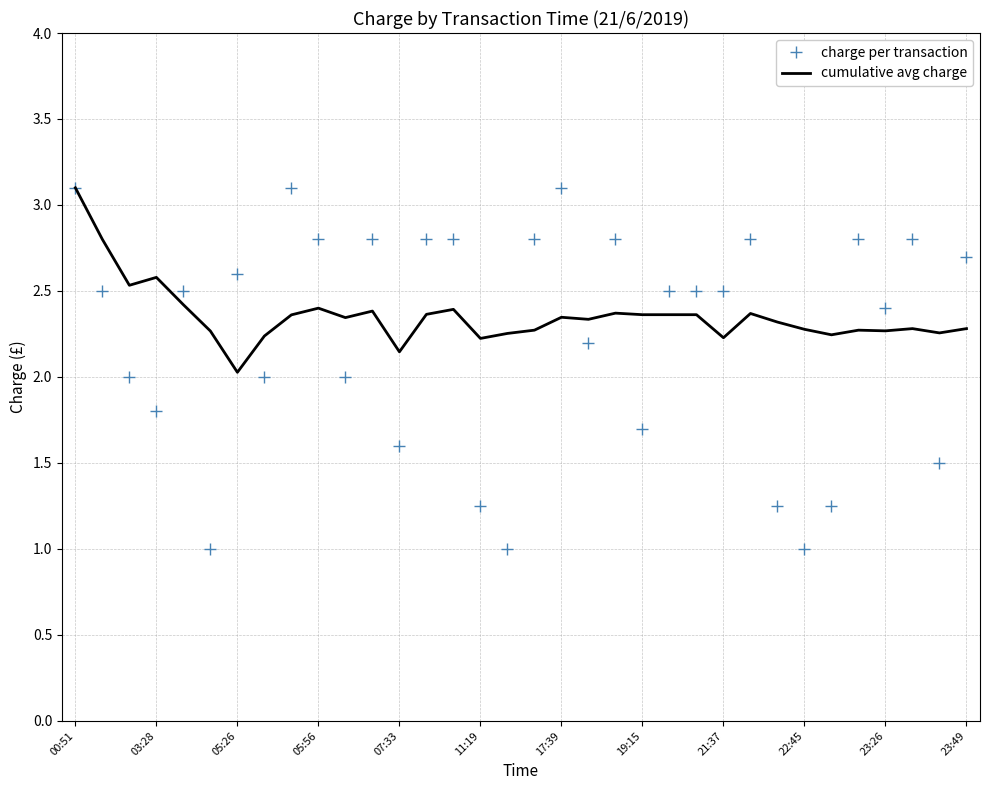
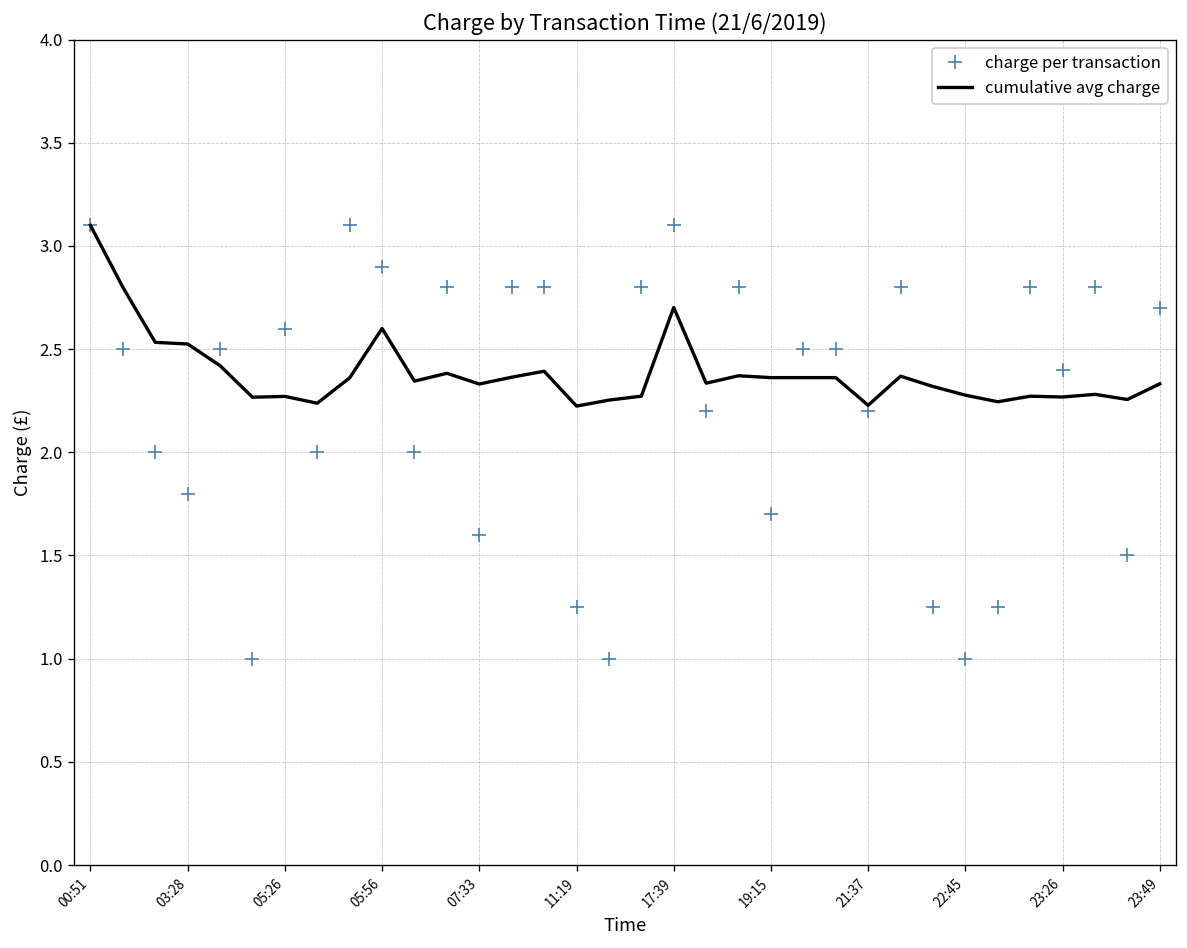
cumulative avg charge, 03:28: 2.58 -> 2.53
cumulative avg charge, 05:26: 2.03 -> 2.27
charge per transaction, 05:56: 2.8 -> 2.9
cumulative avg charge, 05:56: 2.4 -> 2.6
cumulative avg charge, 07:33: 2.15 -> 2.33
cumulative avg charge, 17:39: 2.35 -> 2.70
charge per transaction, 21:37: 2.5 -> 2.2
cumulative avg charge, 23:49: 2.28 -> 2.33
